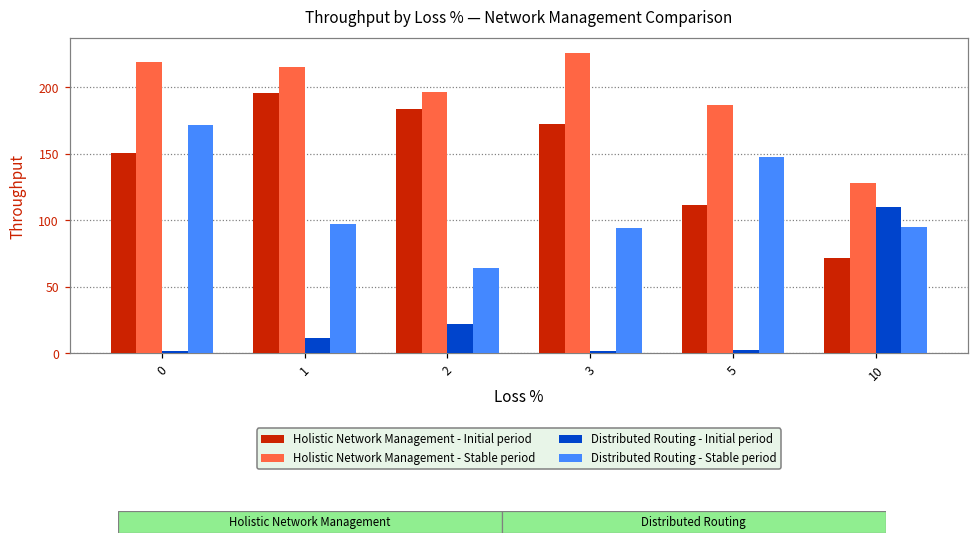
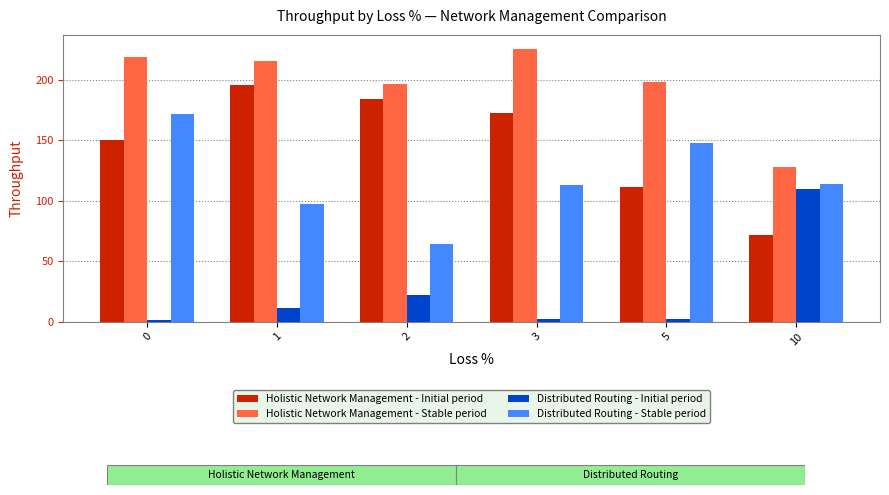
Distributed Routing - Stable period, 3: 94 -> 113
Holistic Network Management - Stable period, 5: 186 -> 198
Distributed Routing - Stable period, 10: 95 -> 113
